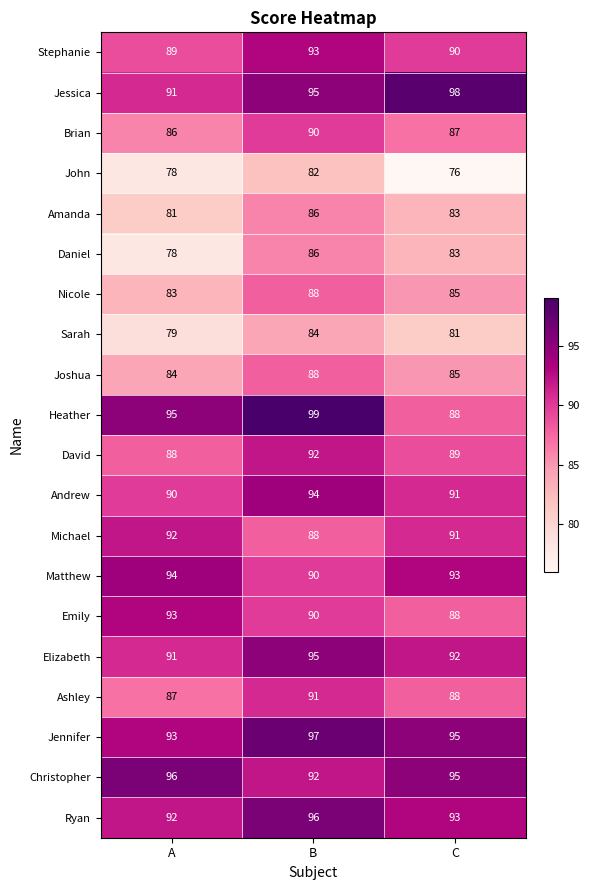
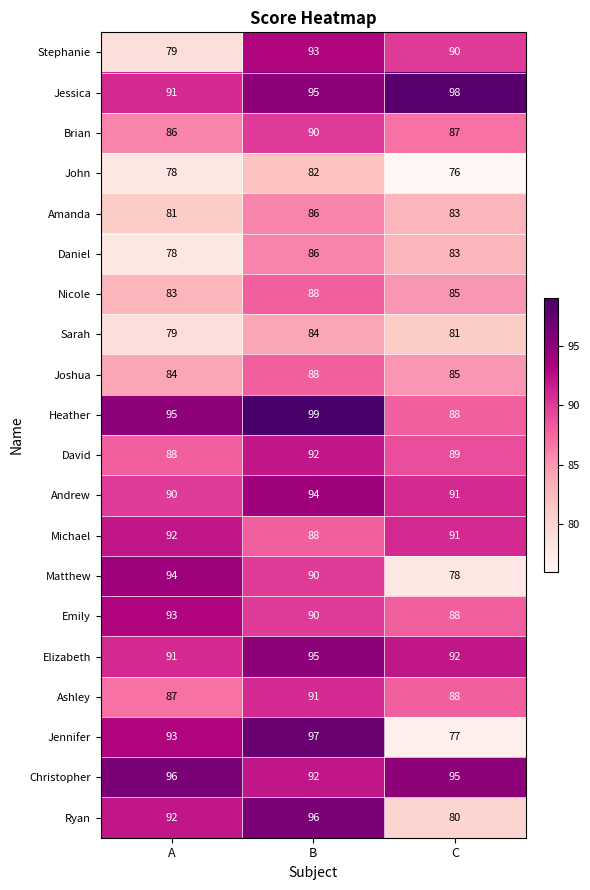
Stephanie, A: 89 -> 79
Matthew, C: 93 -> 78
Jennifer, C: 95 -> 77
Ryan, C: 93 -> 80
